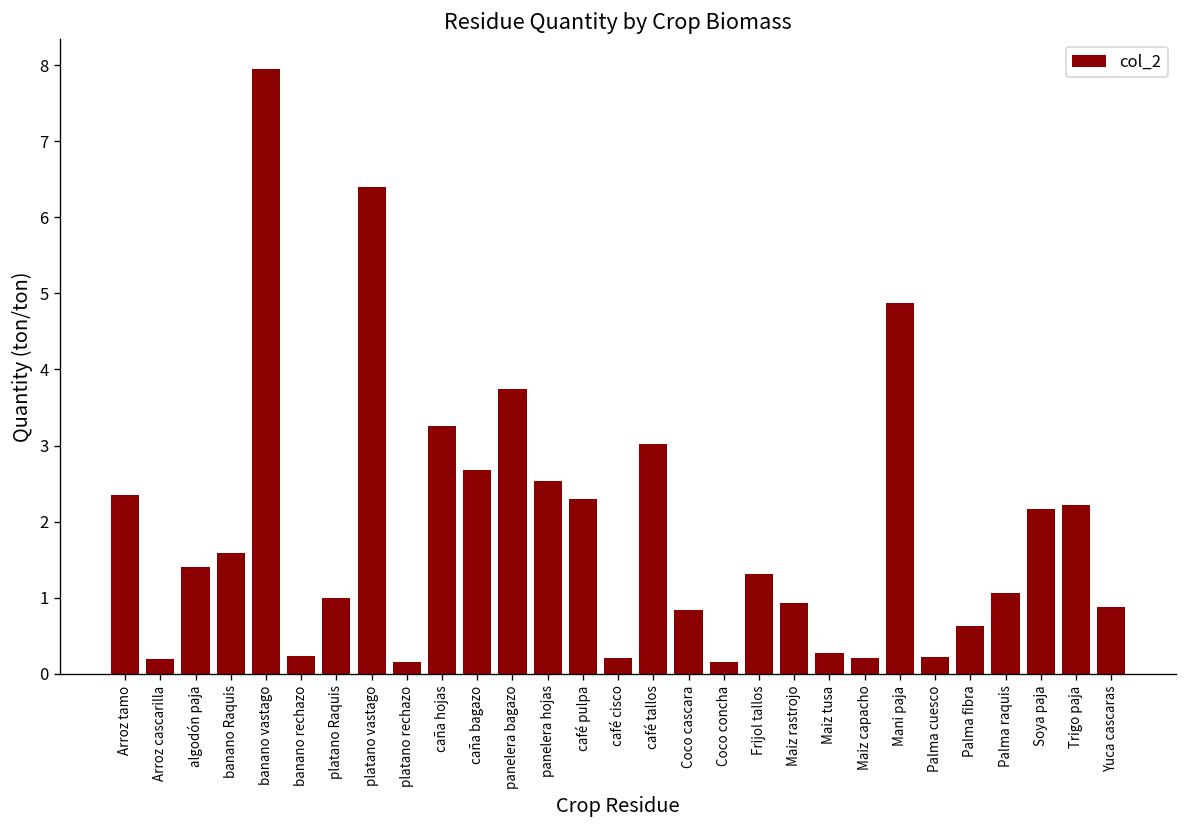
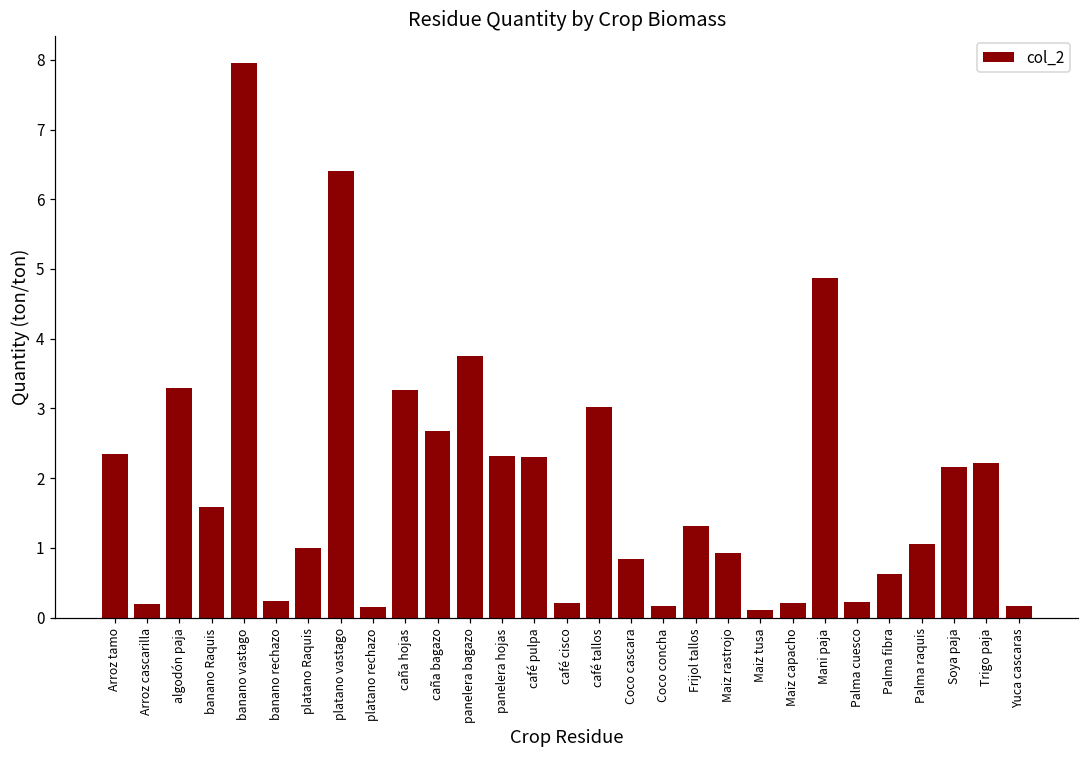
algodón paja: 1.4 -> 3.3
panelera hojas: 2.5 -> 2.3
Maiz tusa: 0.3 -> 0.1
Yuca cascaras: 0.9 -> 0.2
